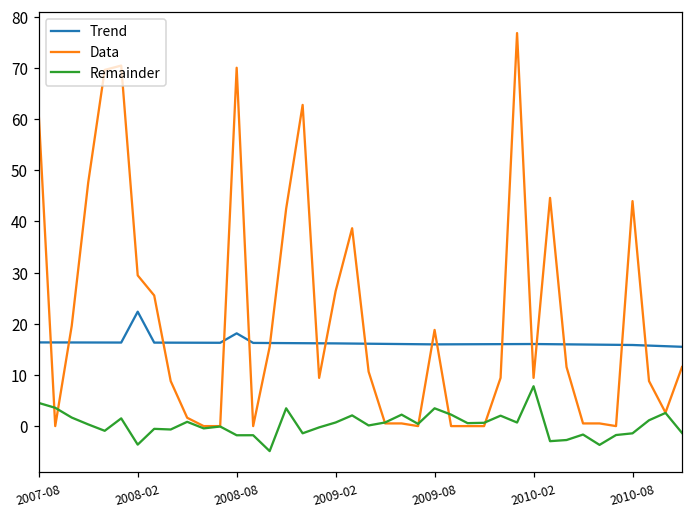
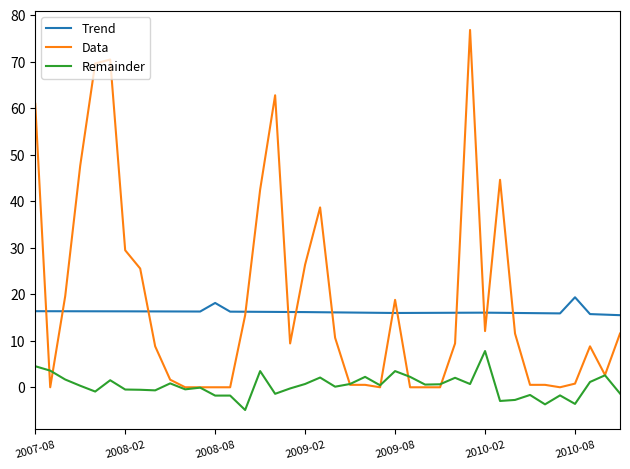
Trend, 2008-02: 22 -> 16
Remainder, 2008-02: -4 -> 0
Data, 2008-08: 70 -> 0
Data, 2010-02: 9 -> 12
Trend, 2010-08: 16 -> 19
Data, 2010-08: 44 -> 1
Remainder, 2010-08: -1 -> -4
